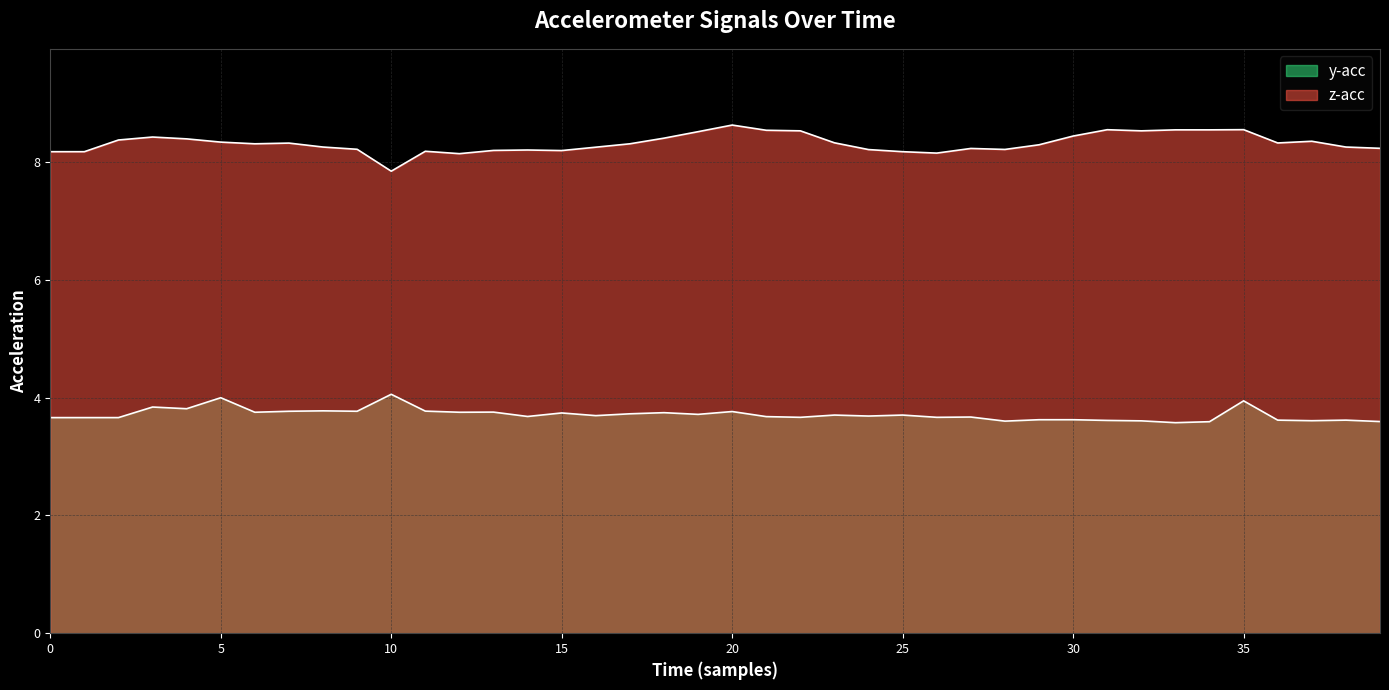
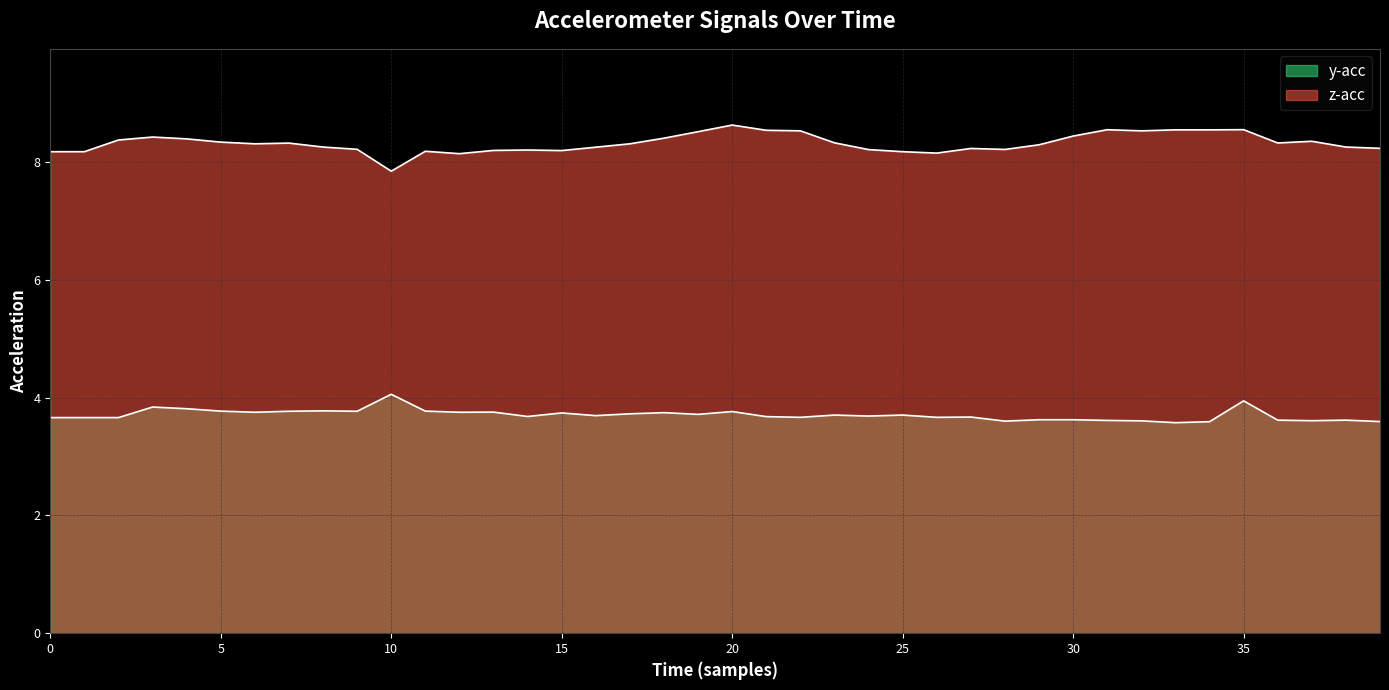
y-acc, 5: 4.0 -> 3.8
